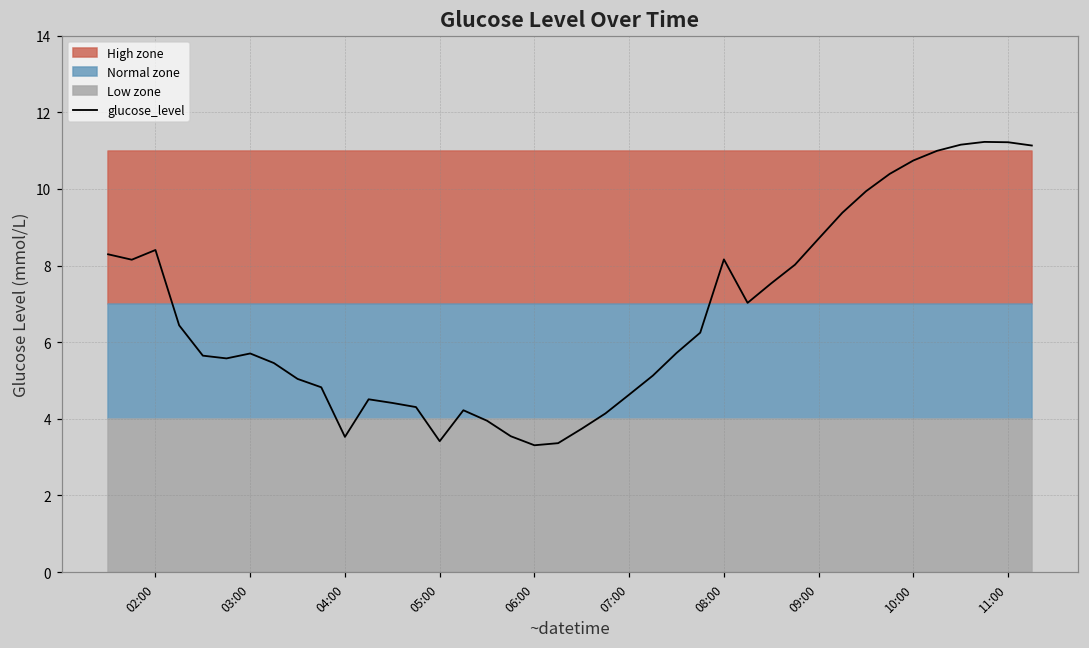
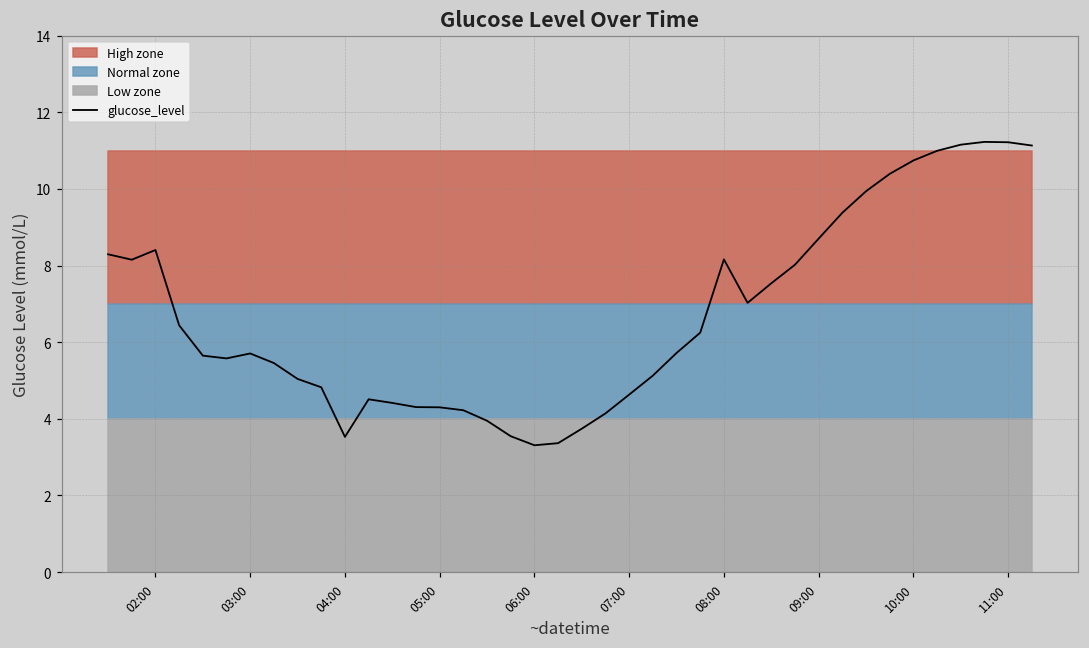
glucose_level, 05:00: 3.4 -> 4.3
